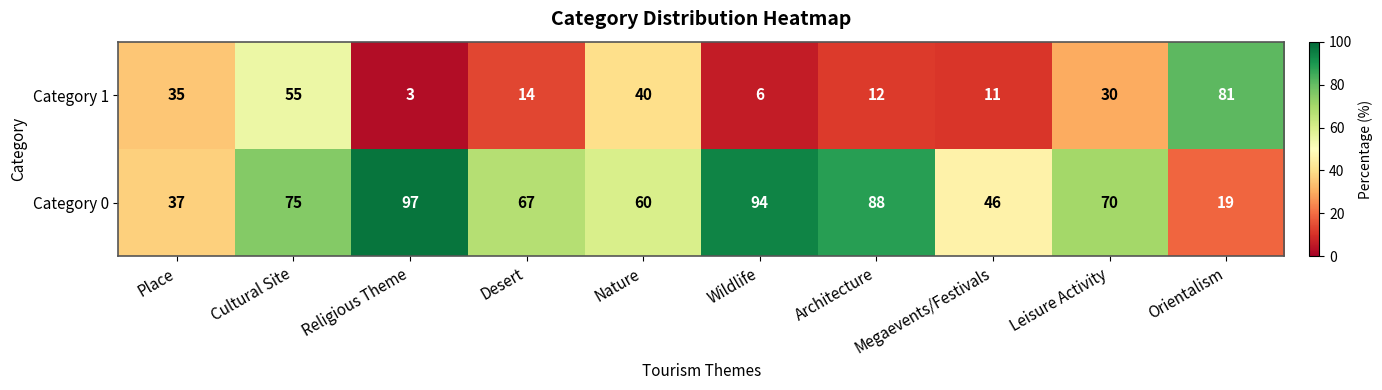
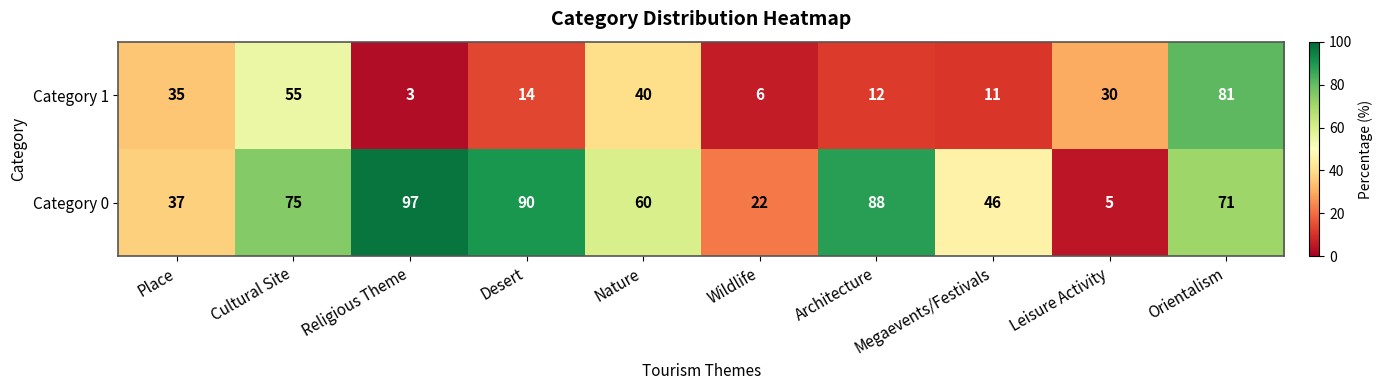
Category 0, Desert: 67 -> 90
Category 0, Wildlife: 94 -> 22
Category 0, Leisure Activity: 70 -> 5
Category 0, Orientalism: 19 -> 71
